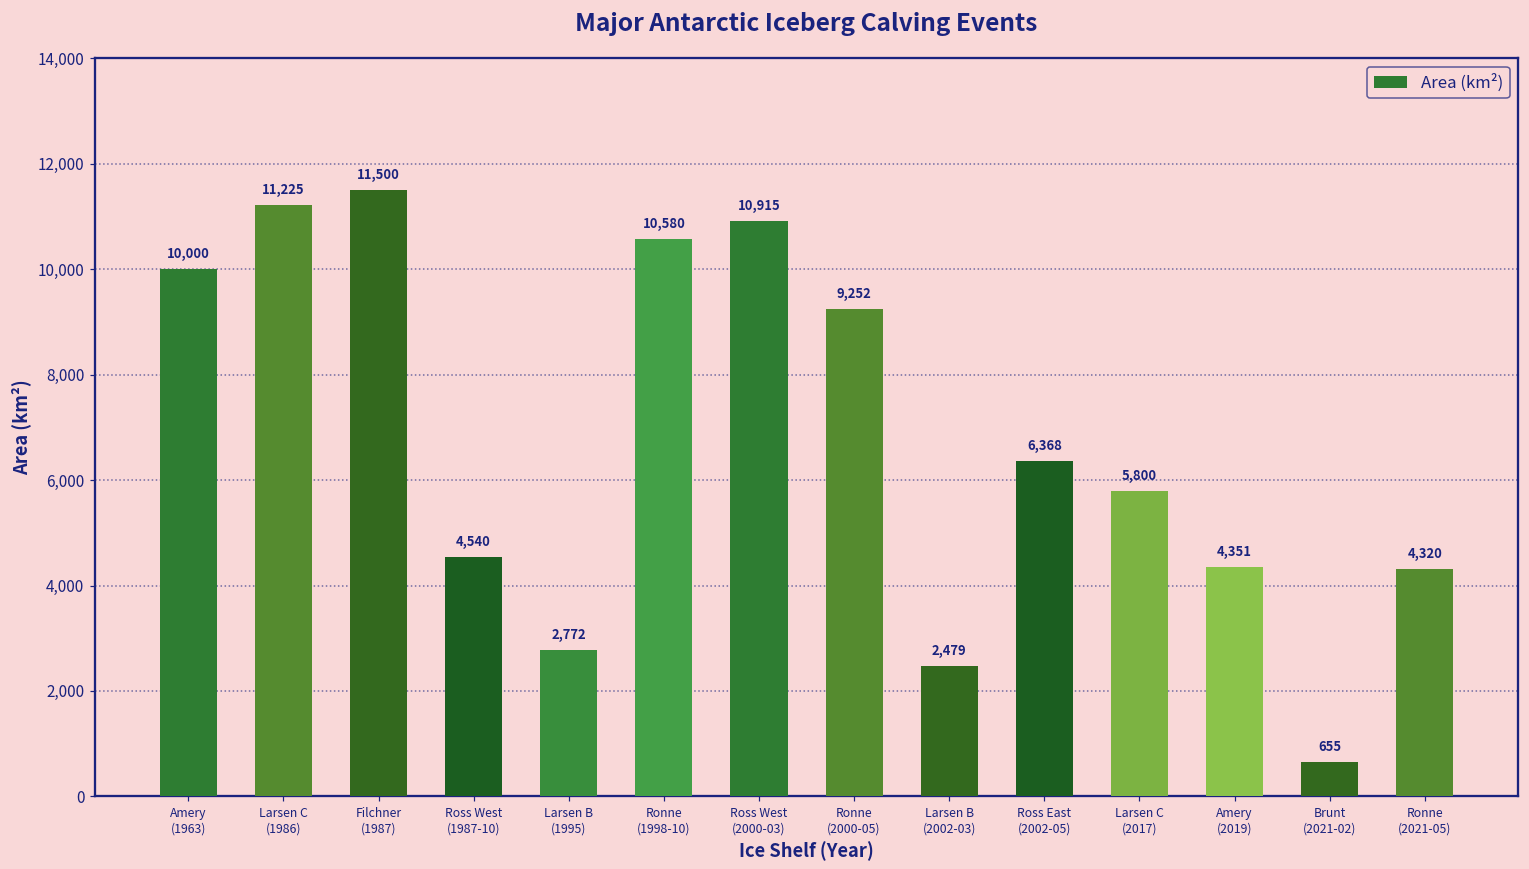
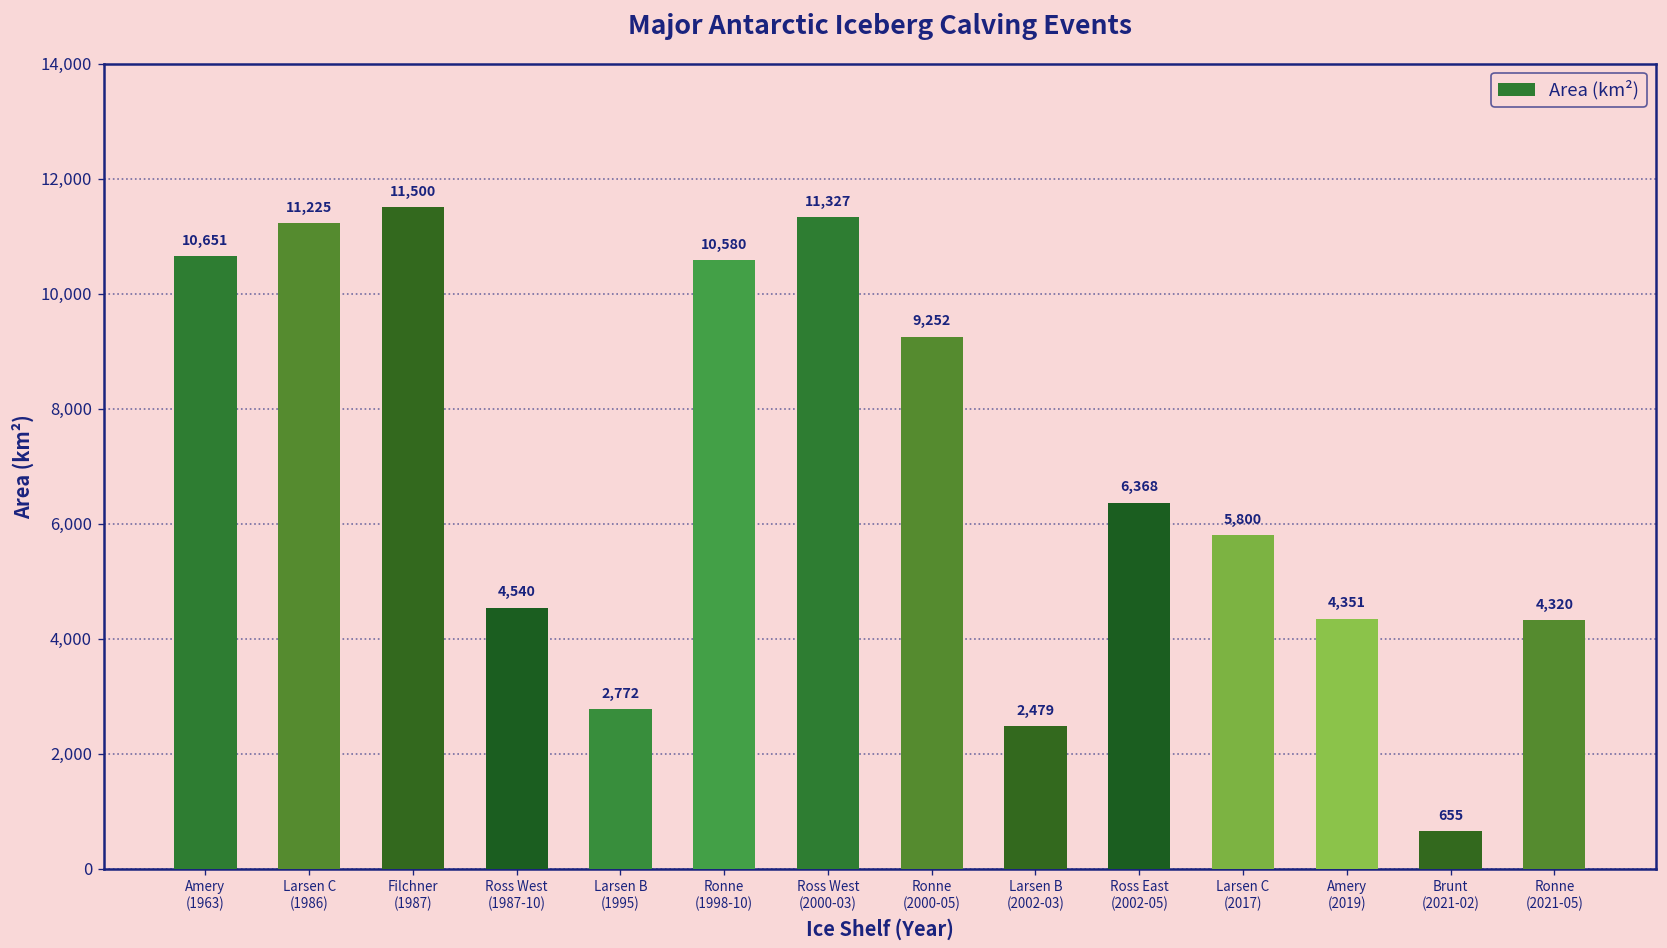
Amery (1963): 10,000 -> 10,651
Ross West (2000-03): 10,915 -> 11,327
